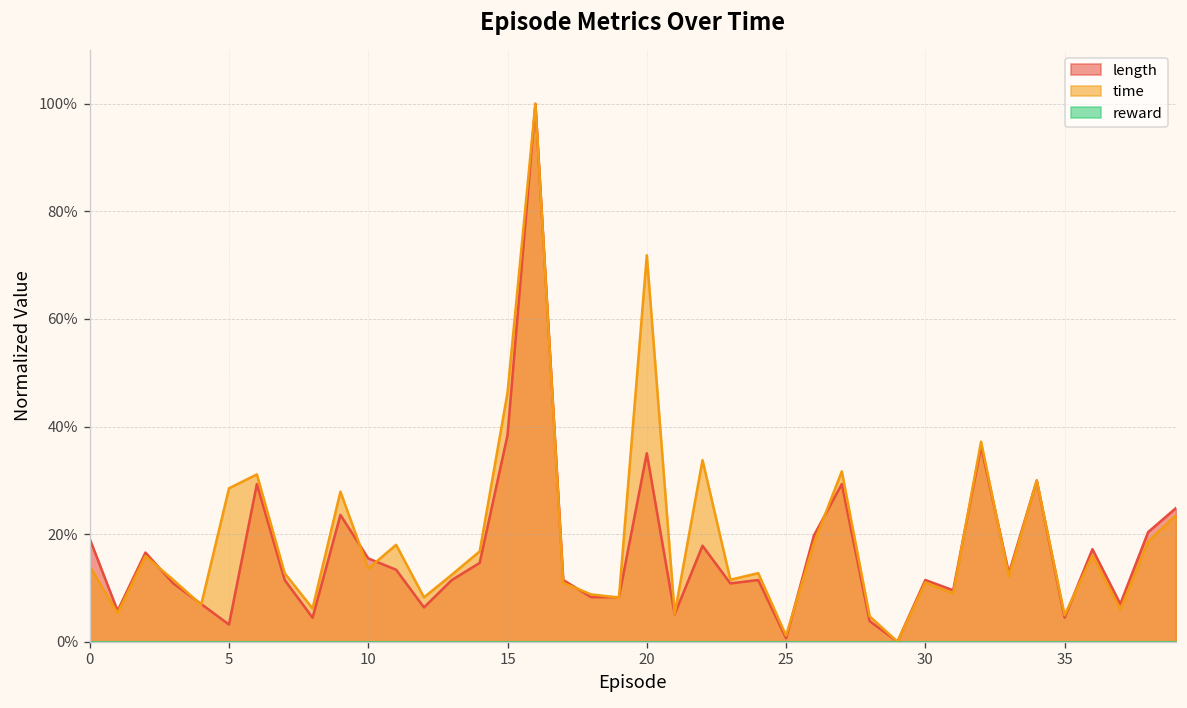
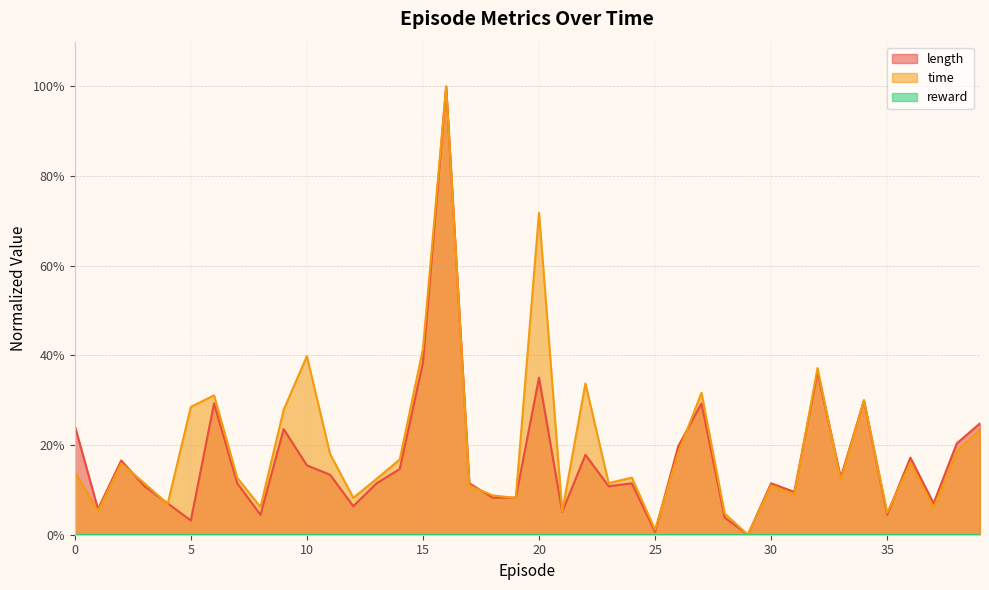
length, 0: 19% -> 24%
time, 10: 14% -> 40%
time, 15: 46% -> 41%
